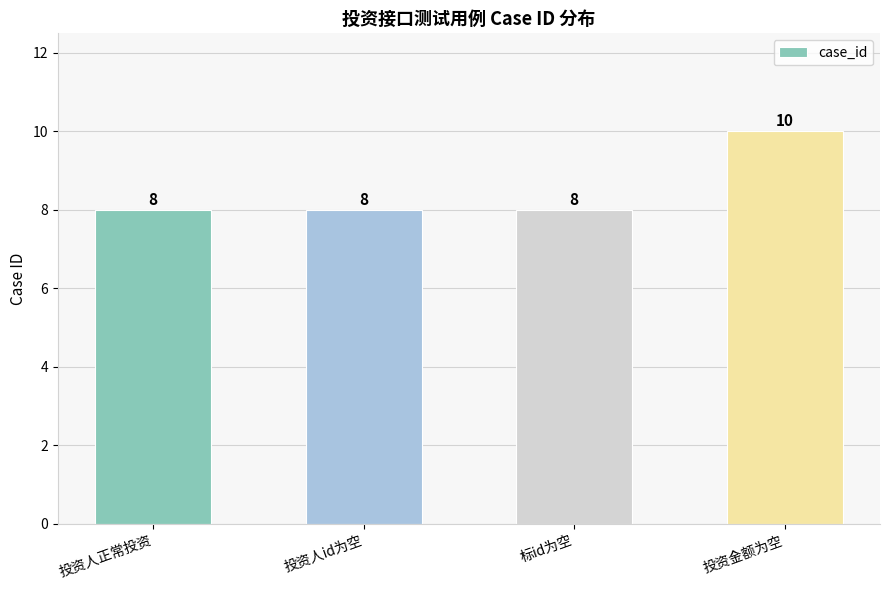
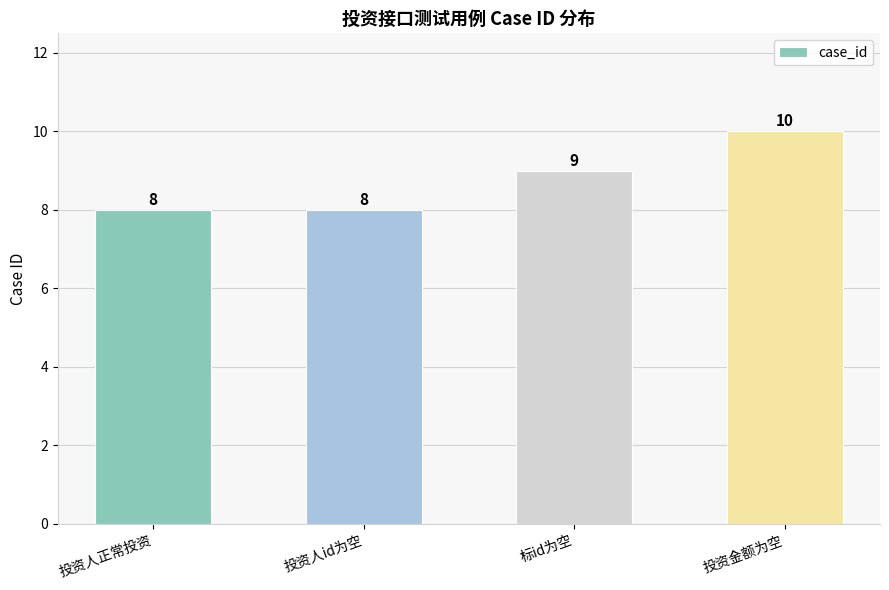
标id为空: 8 -> 9
